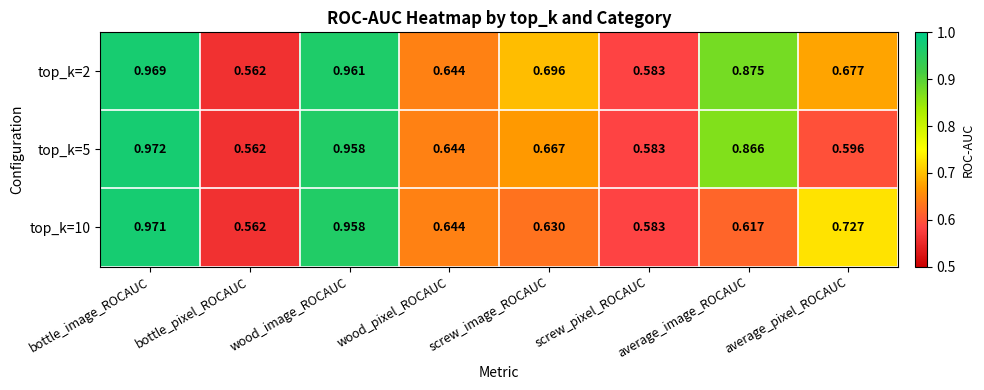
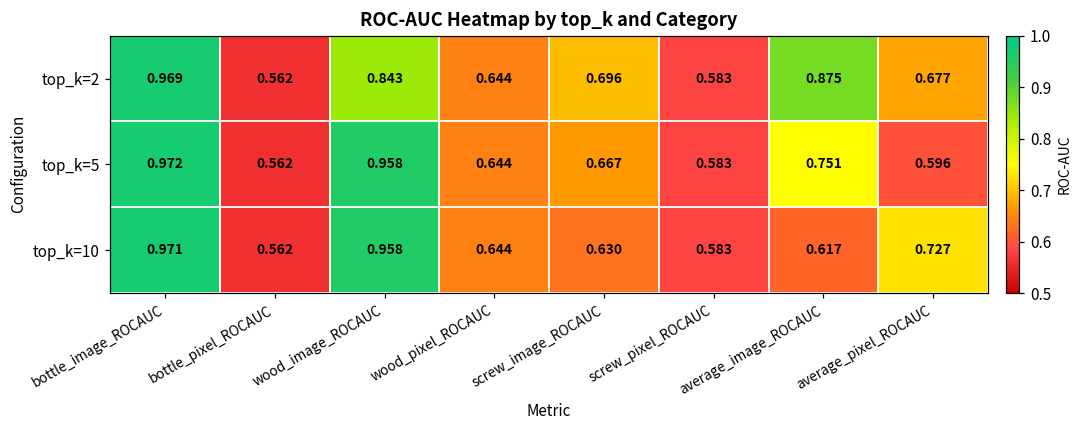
top_k=2, wood_image_ROCAUC: 0.961 -> 0.843
top_k=5, average_image_ROCAUC: 0.866 -> 0.751
